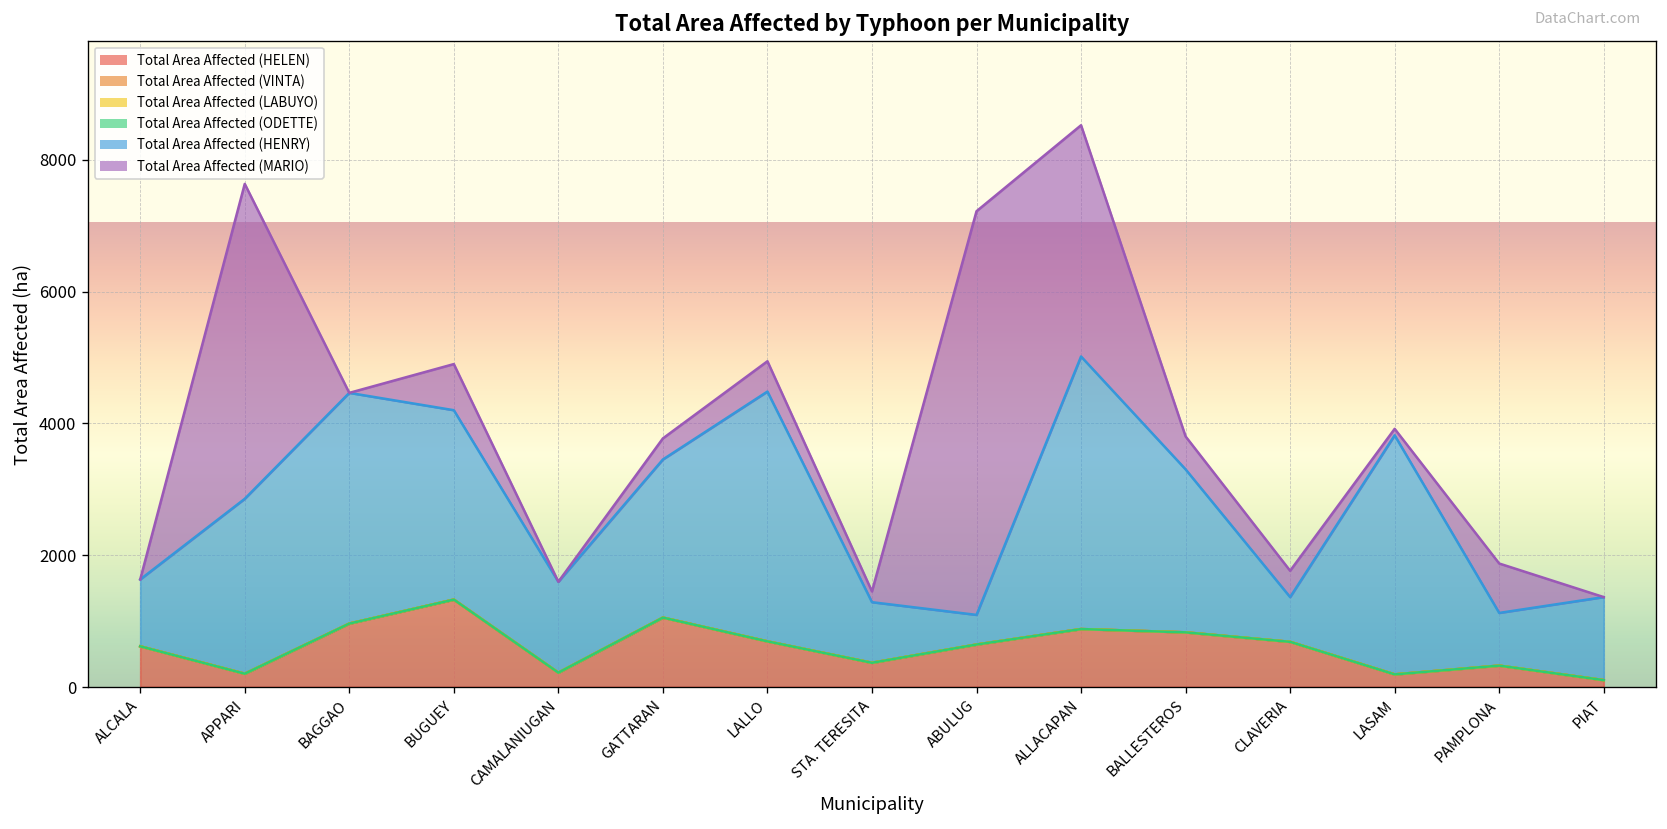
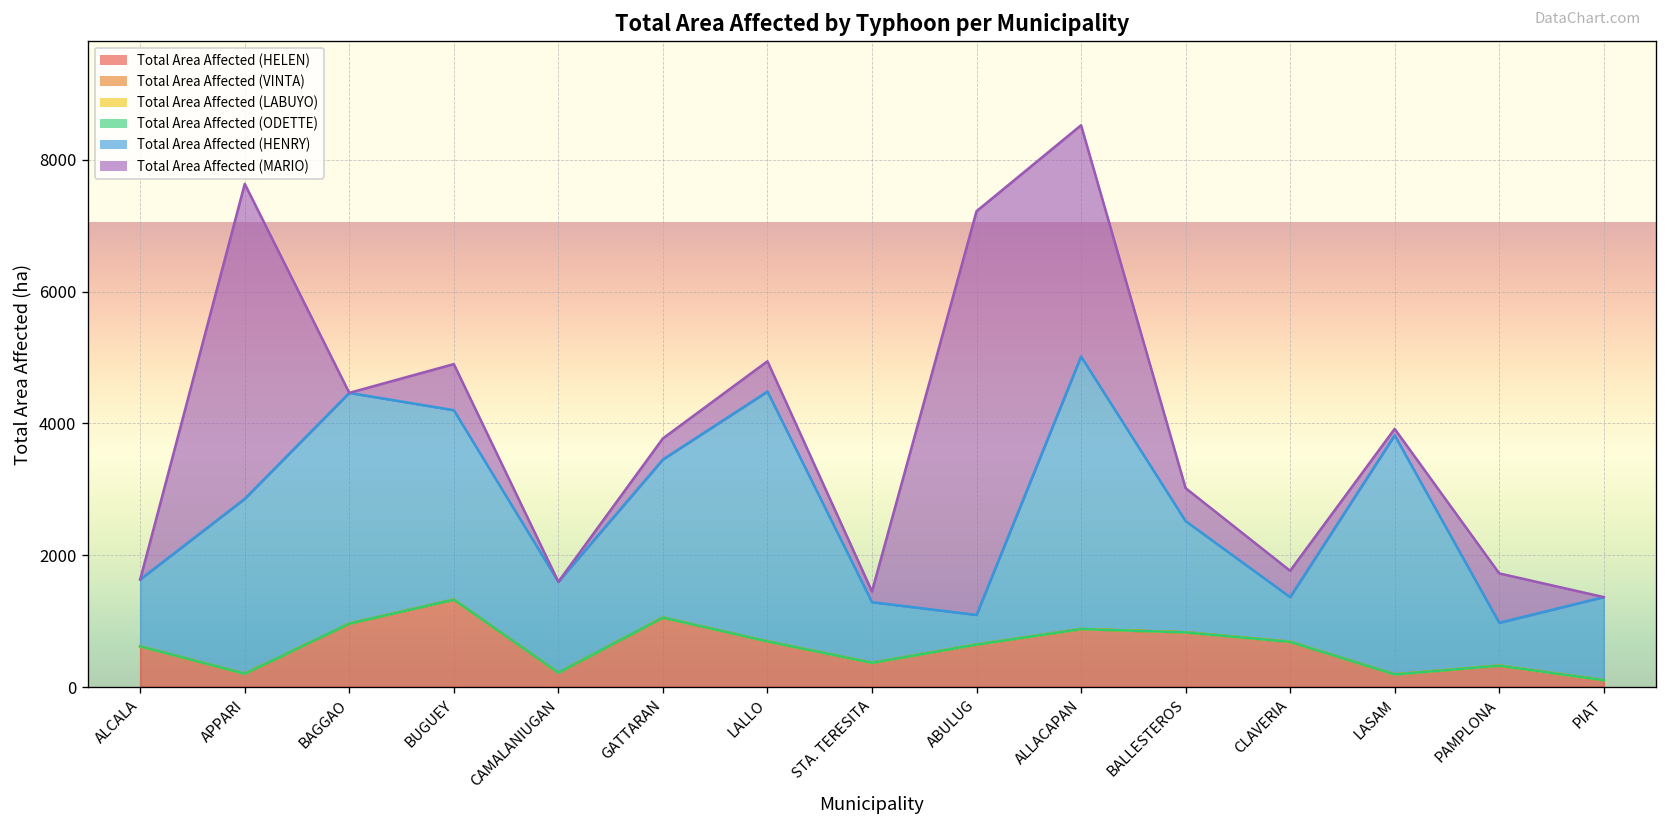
Total Area Affected (HENRY), BALLESTEROS: 2500 -> 1700
Total Area Affected (HENRY), PAMPLONA: 800 -> 700
